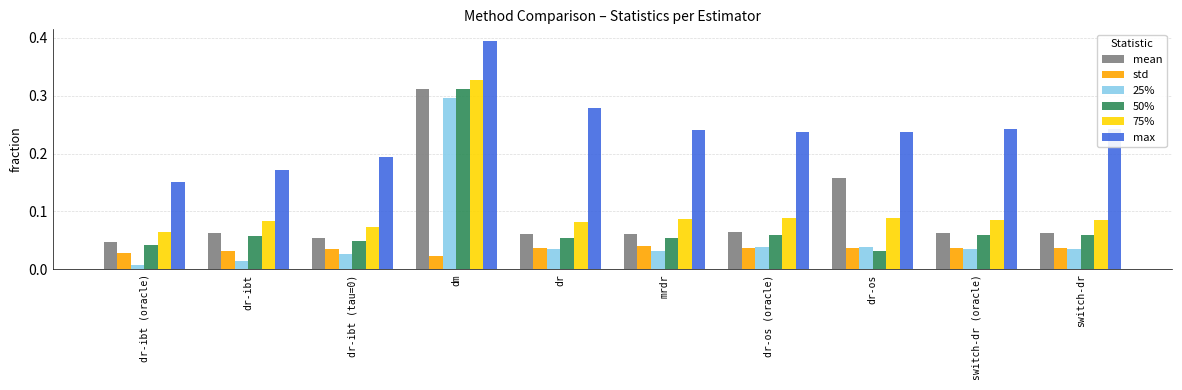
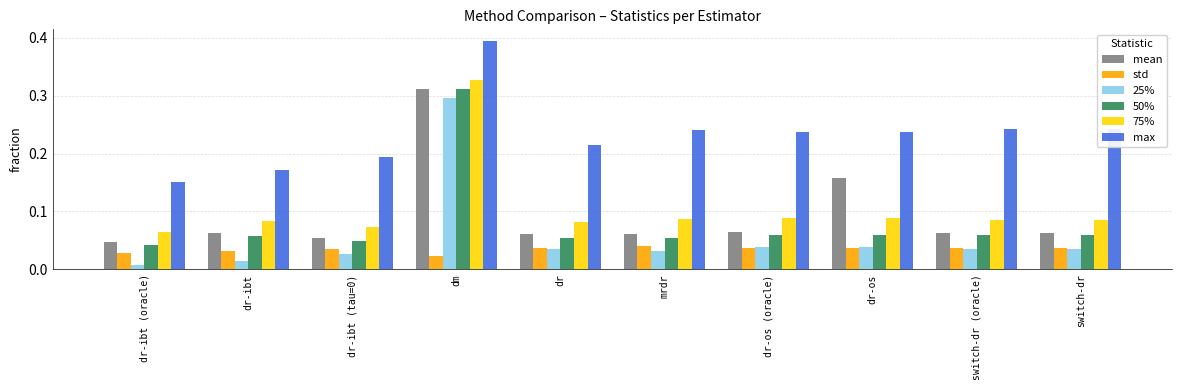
max, dr: 0.28 -> 0.21
50%, dr-os: 0.03 -> 0.06
